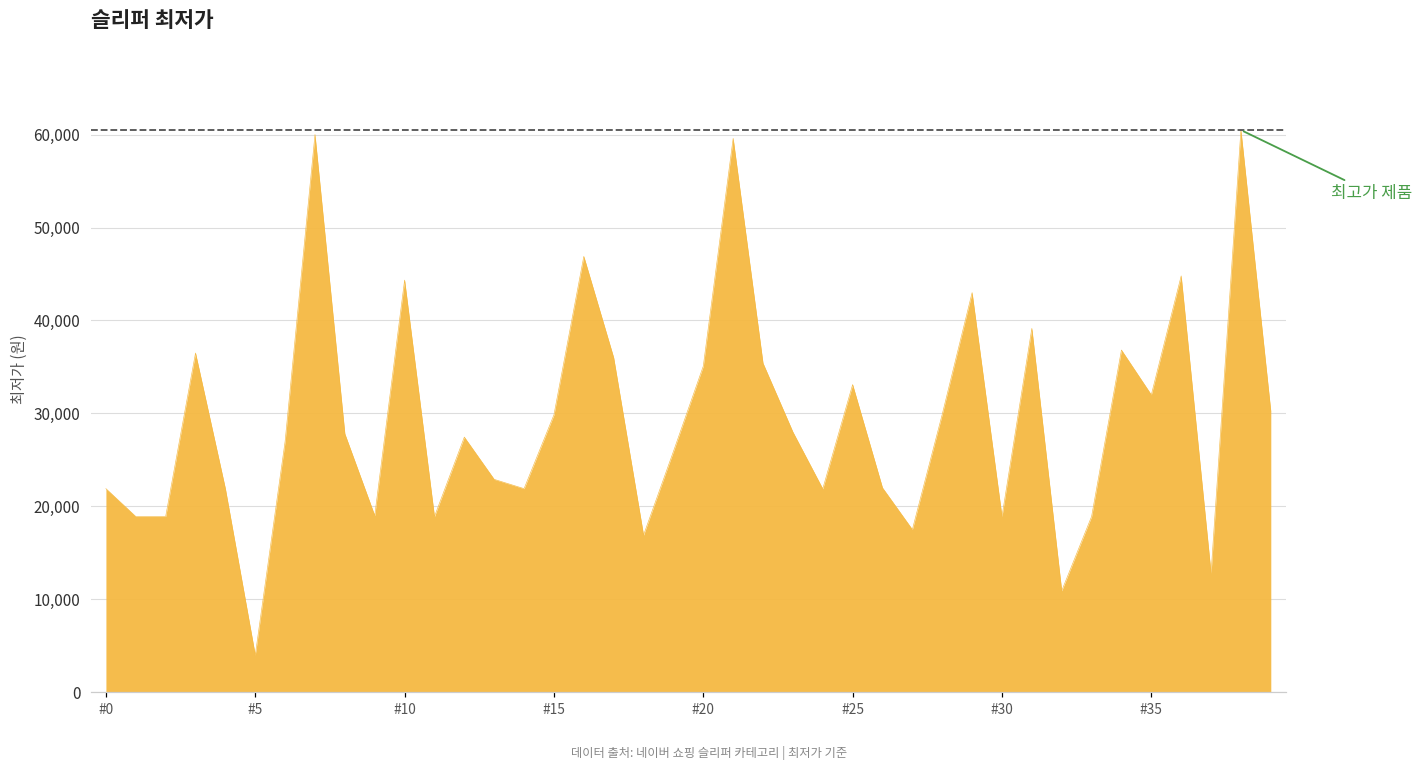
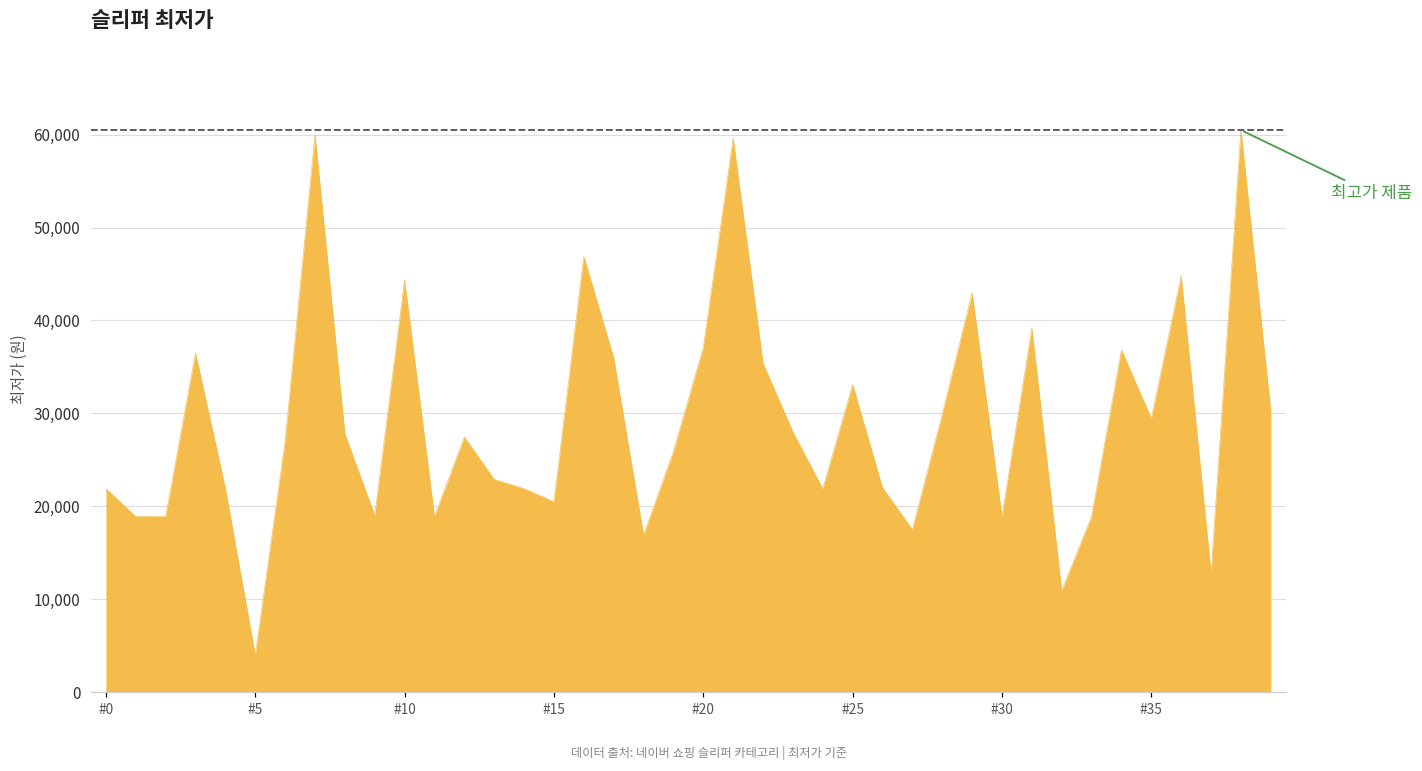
#15: 30,000 -> 21,000
#20: 35,000 -> 37,000
#35: 32,000 -> 29,000
